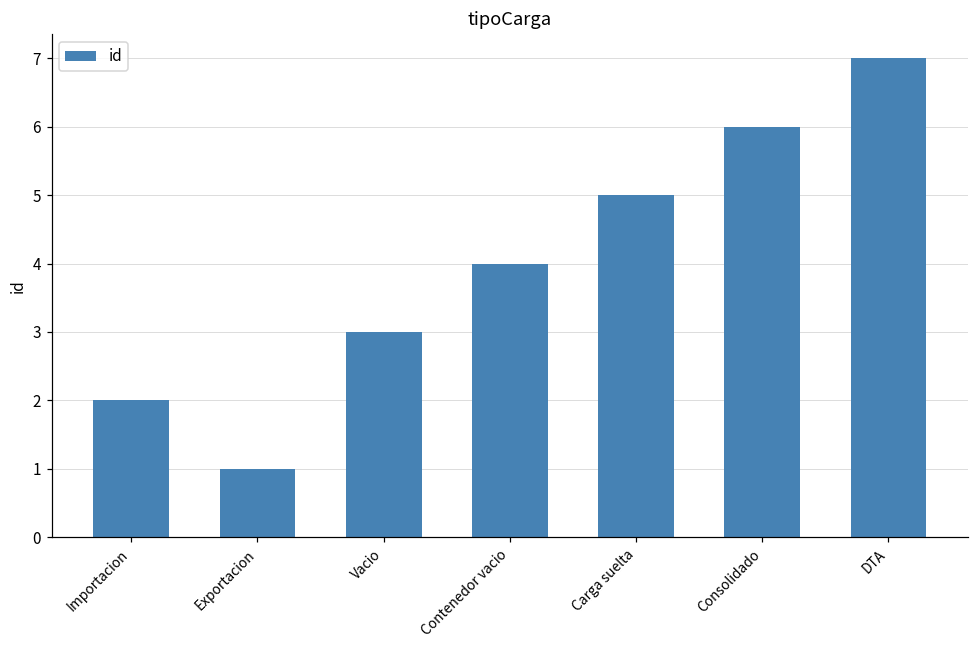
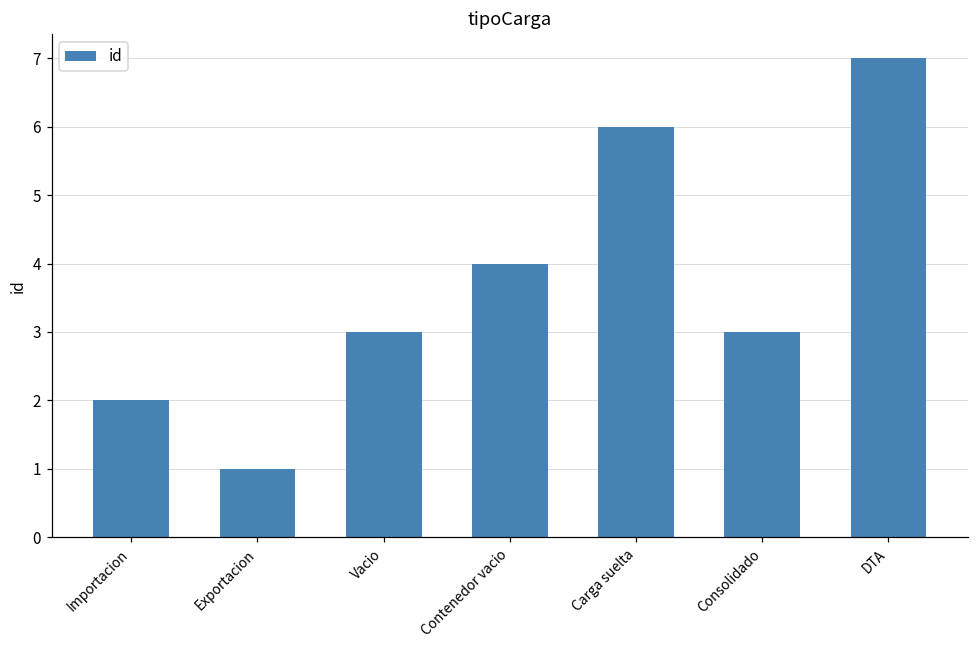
Carga suelta: 5 -> 6
Consolidado: 6 -> 3
